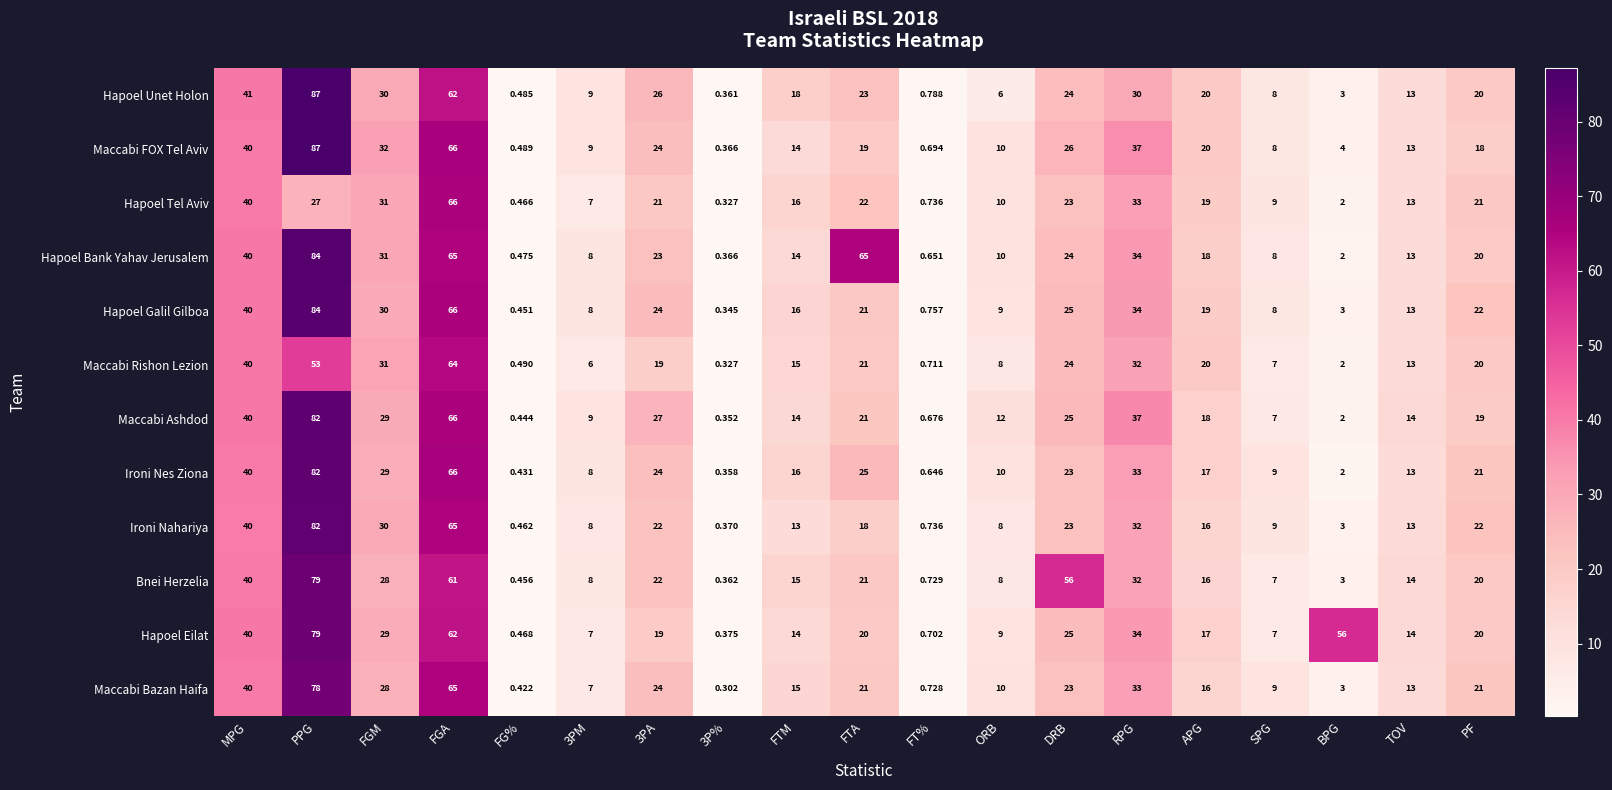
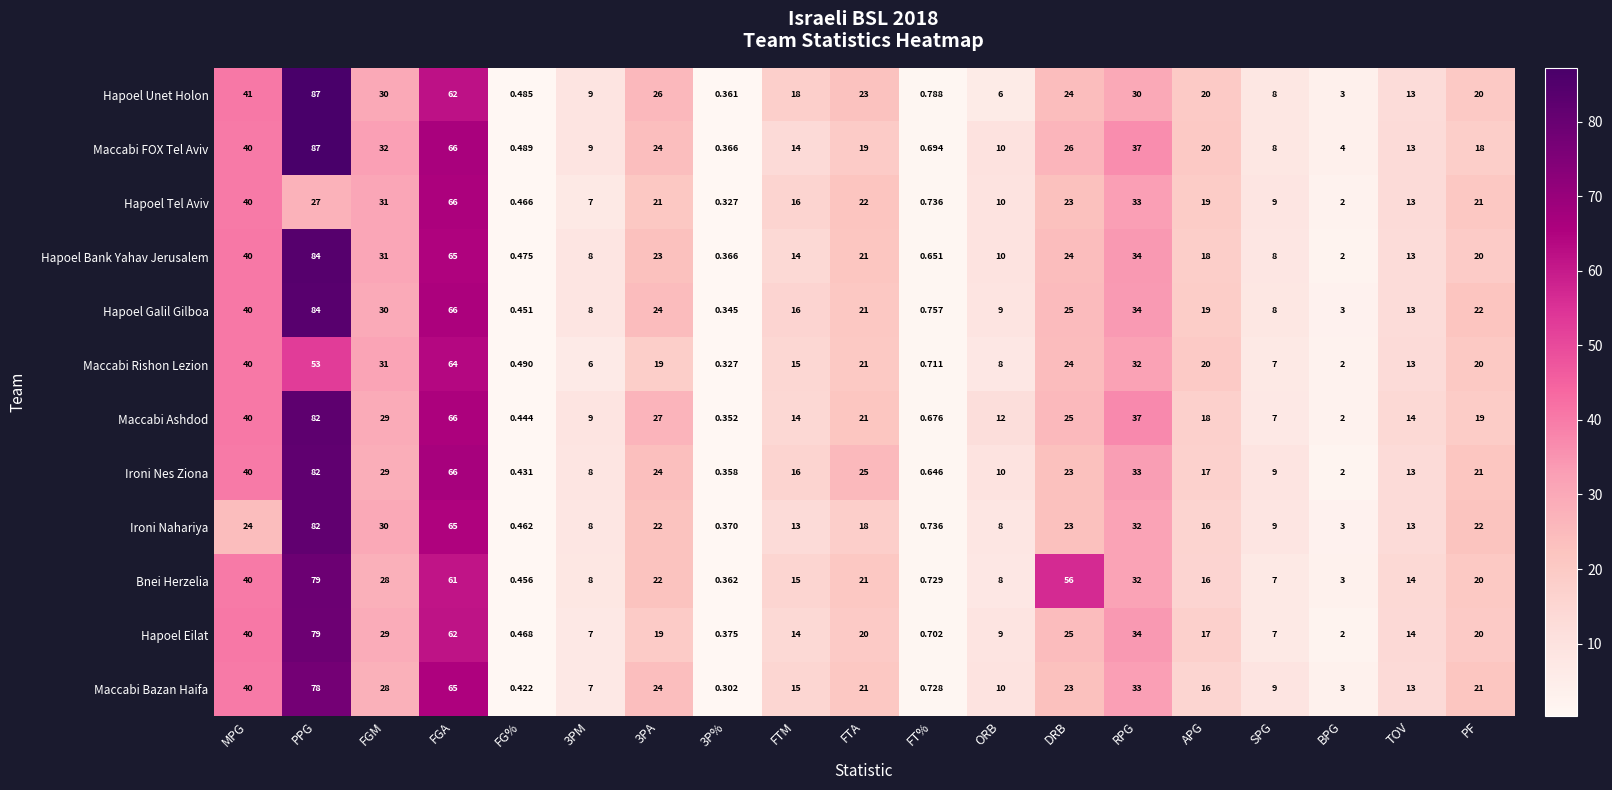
Hapoel Bank Yahav Jerusalem, FTA: 65 -> 21
Ironi Nahariya, MPG: 40 -> 24
Hapoel Eilat, BPG: 56 -> 2
